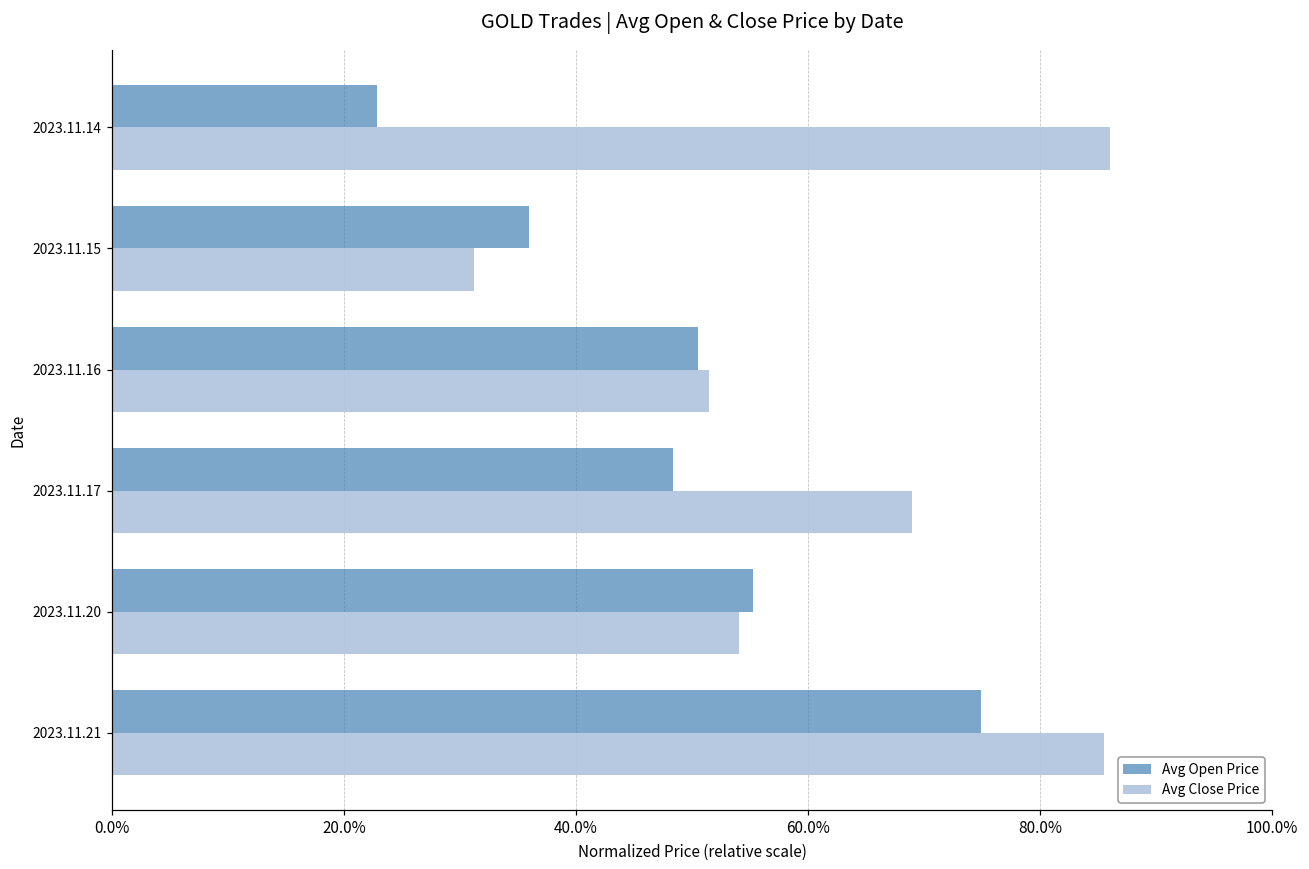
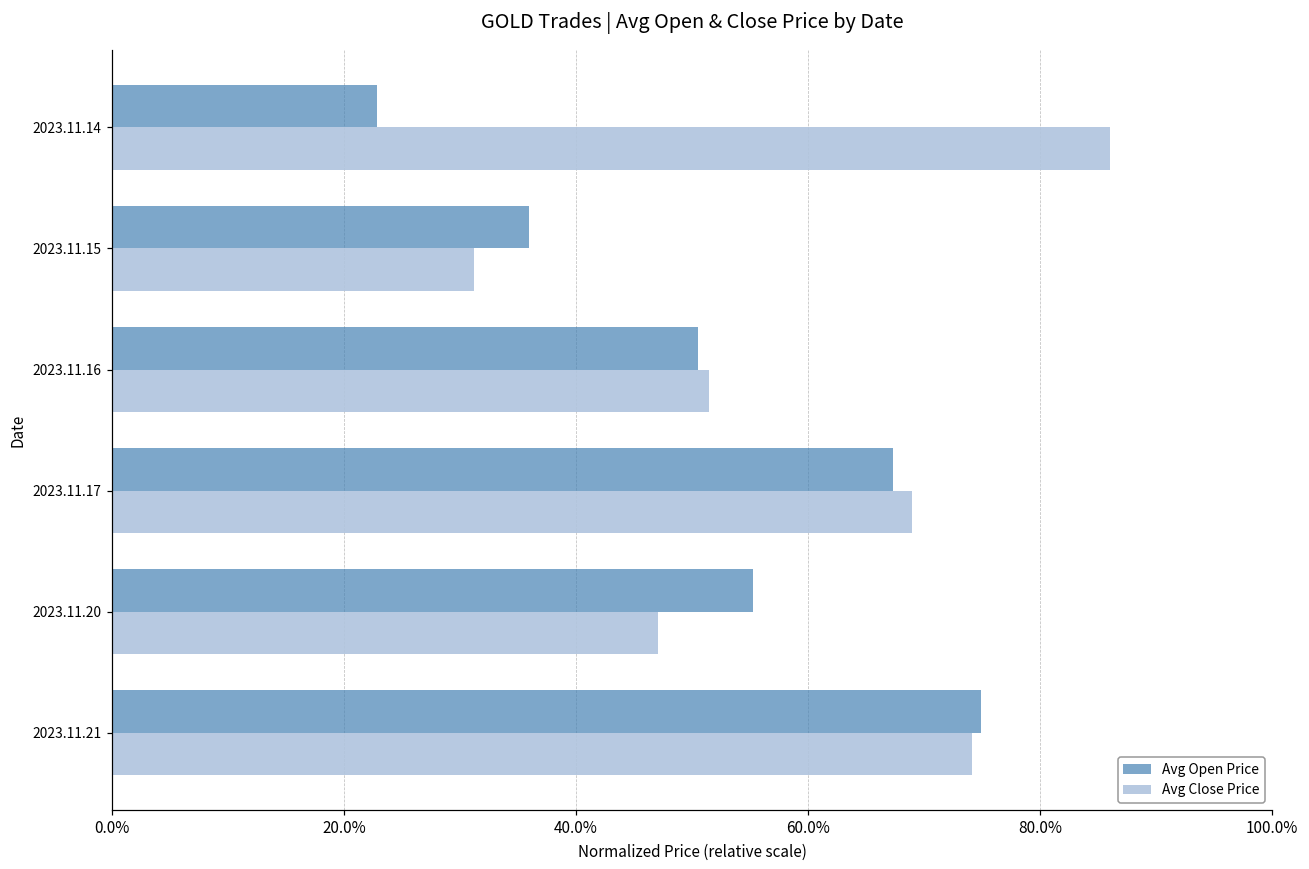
Avg Open Price, 2023.11.17: 48.4% -> 67.4%
Avg Close Price, 2023.11.20: 54.1% -> 47.0%
Avg Close Price, 2023.11.21: 85.5% -> 74.2%
